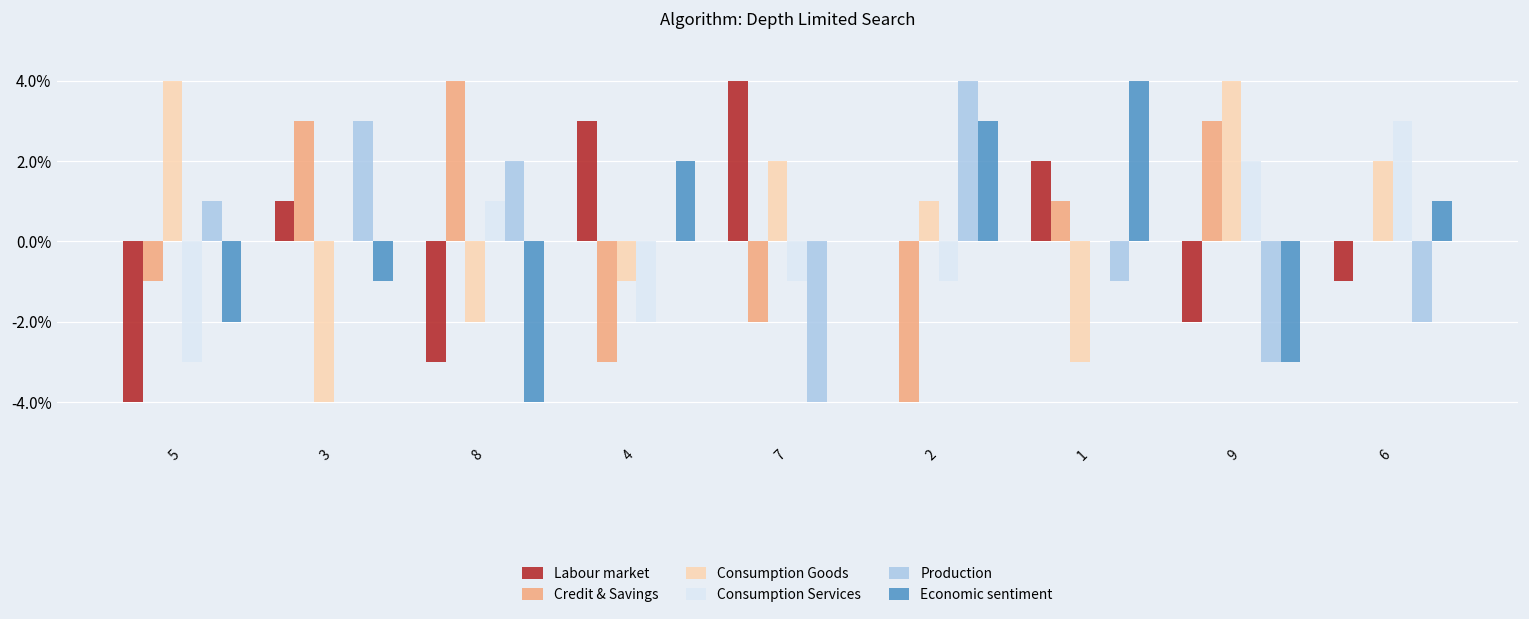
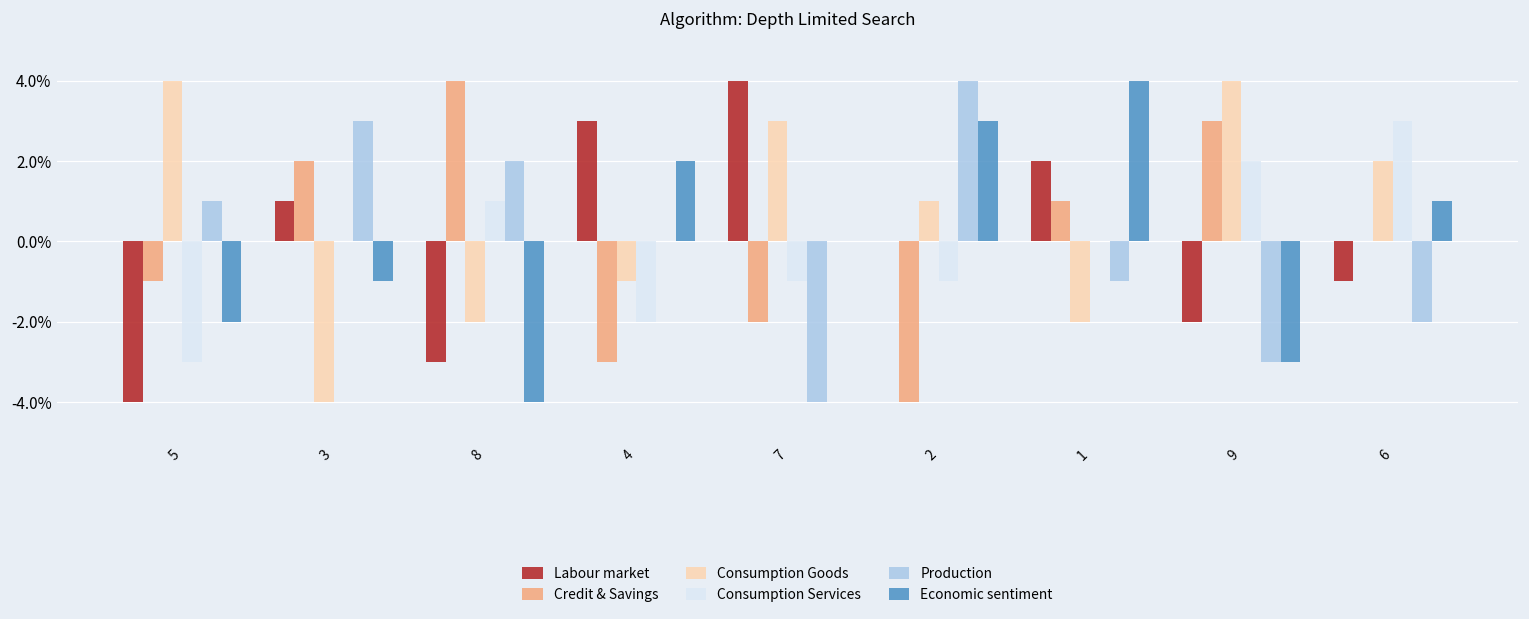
Credit & Savings, 3: 3.0% -> 2.0%
Consumption Goods, 7: 2.0% -> 3.0%
Consumption Goods, 1: -3.0% -> -2.0%
